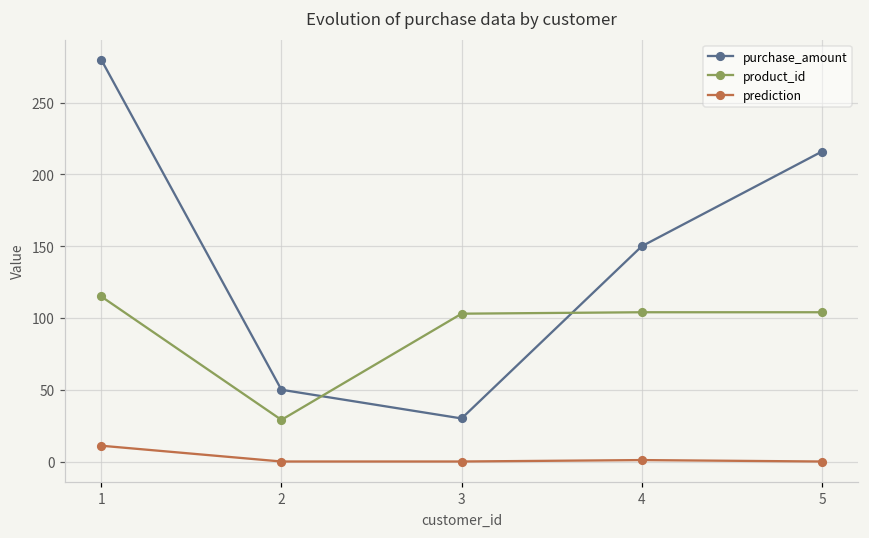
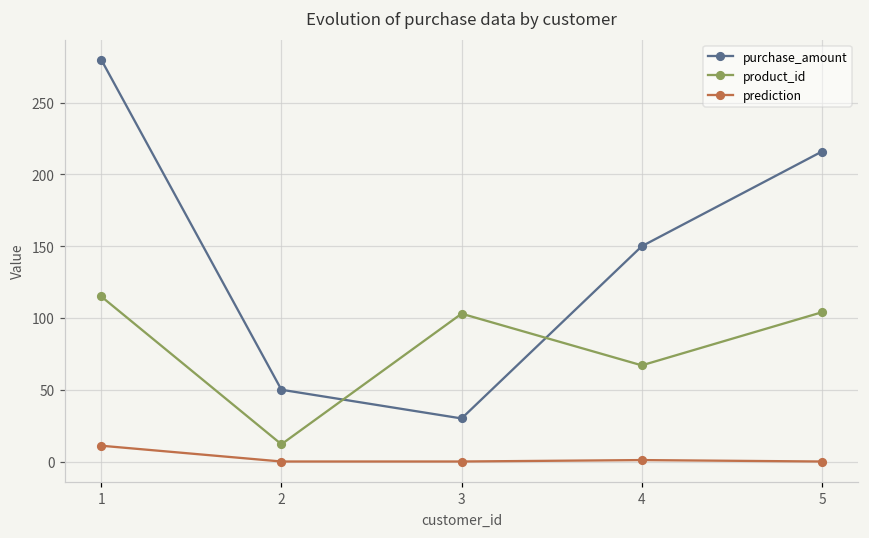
product_id, 2: 29 -> 12
product_id, 4: 104 -> 67
